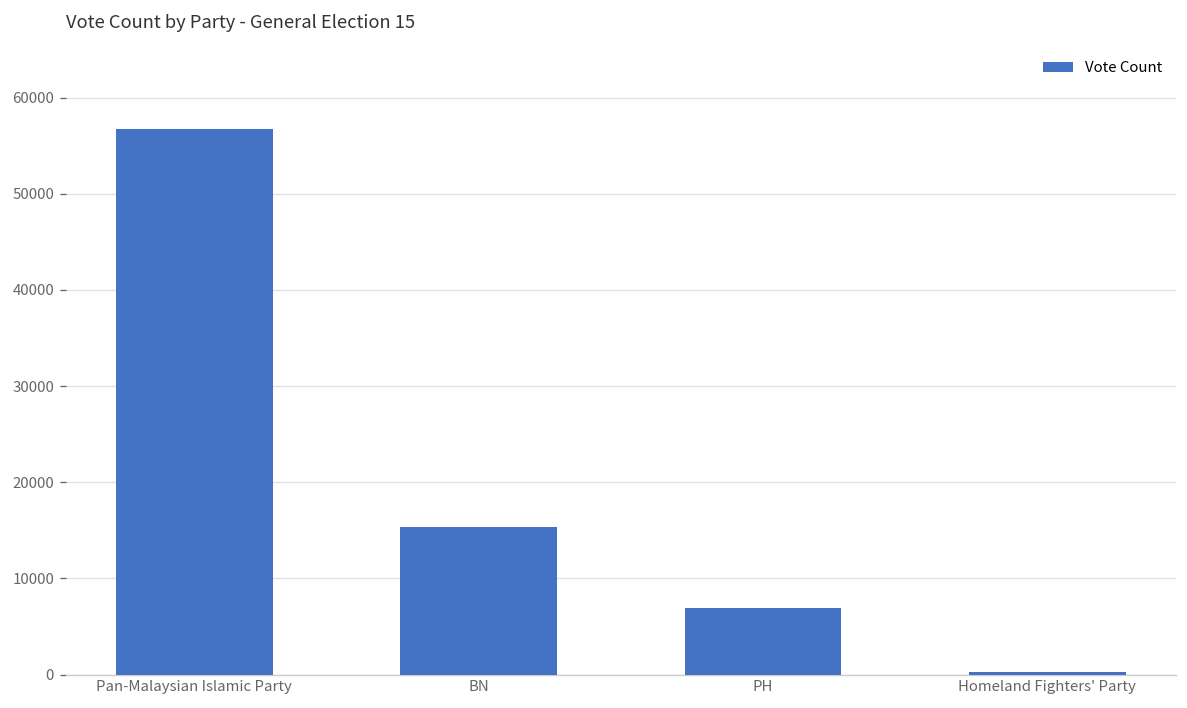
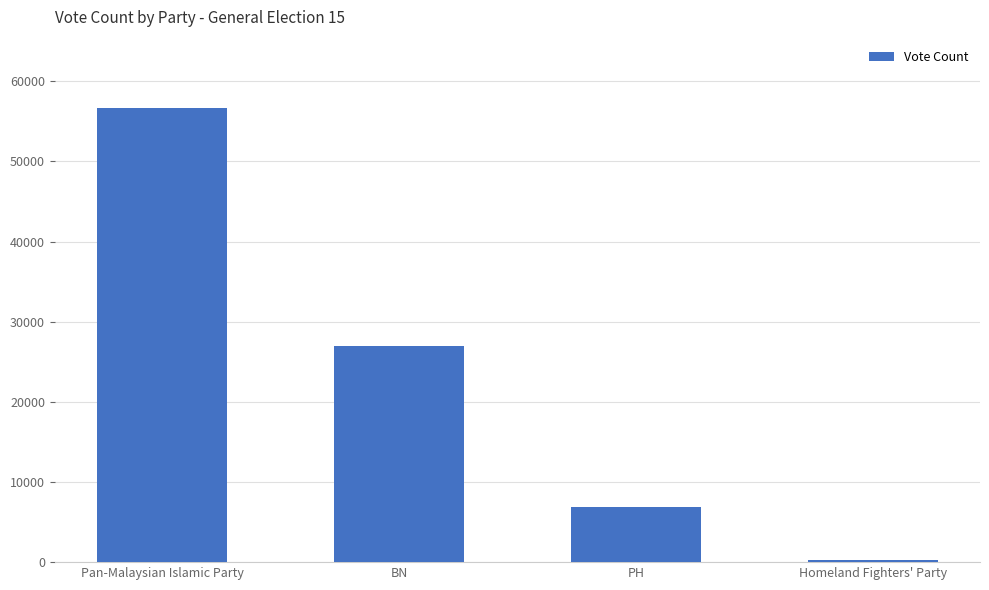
BN: 15000 -> 27000
